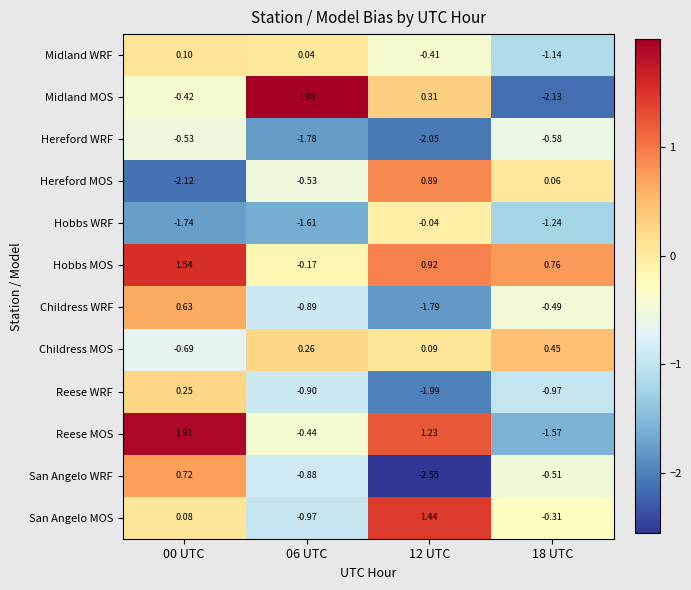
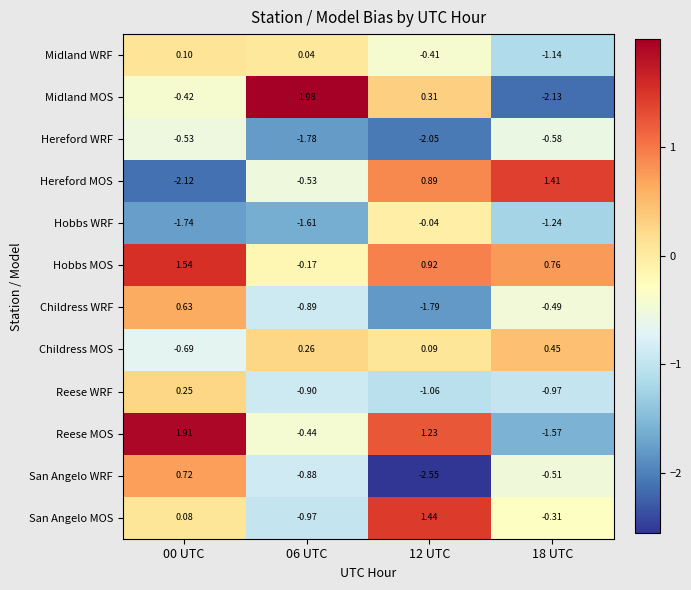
Hereford MOS, 18 UTC: 0.06 -> 1.41
Reese WRF, 12 UTC: -1.99 -> -1.06
